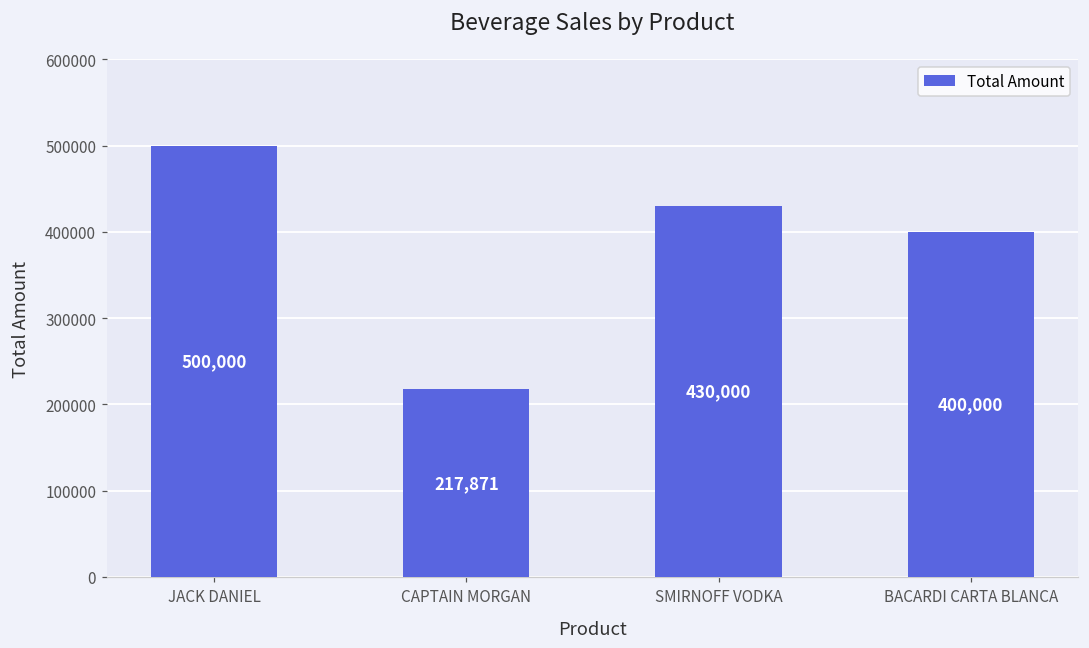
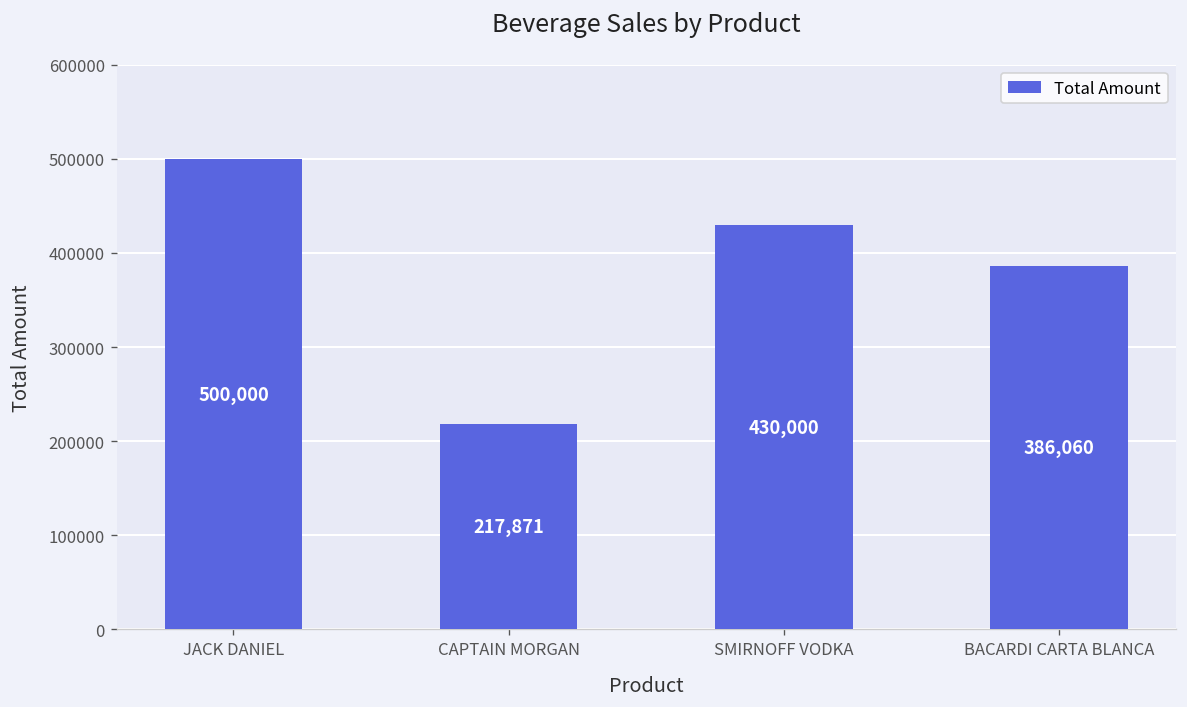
BACARDI CARTA BLANCA: 400,000 -> 386,060
